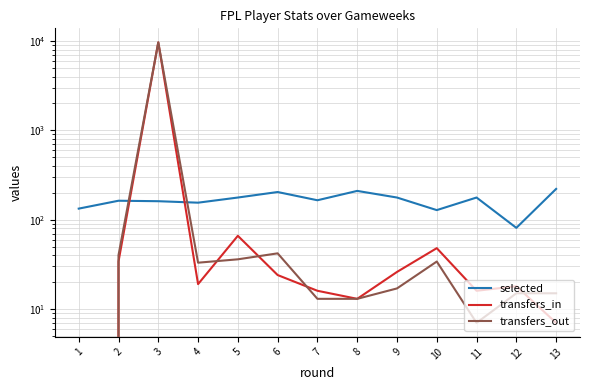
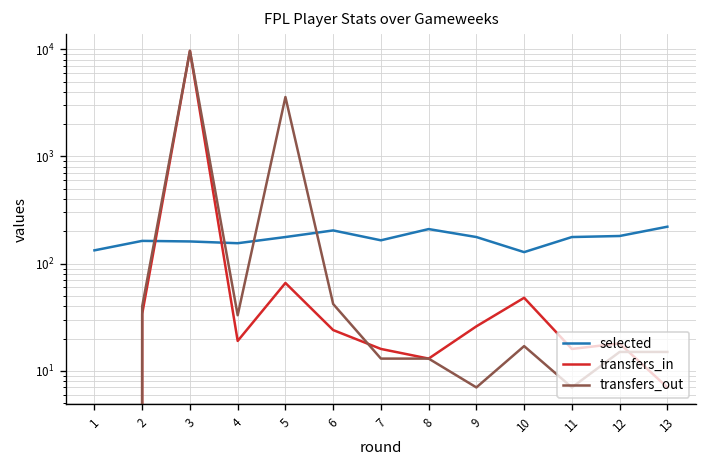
transfers_out, 5: 36 -> 3600
transfers_out, 9: 17 -> 7
transfers_out, 10: 34 -> 17
selected, 12: 80 -> 180
